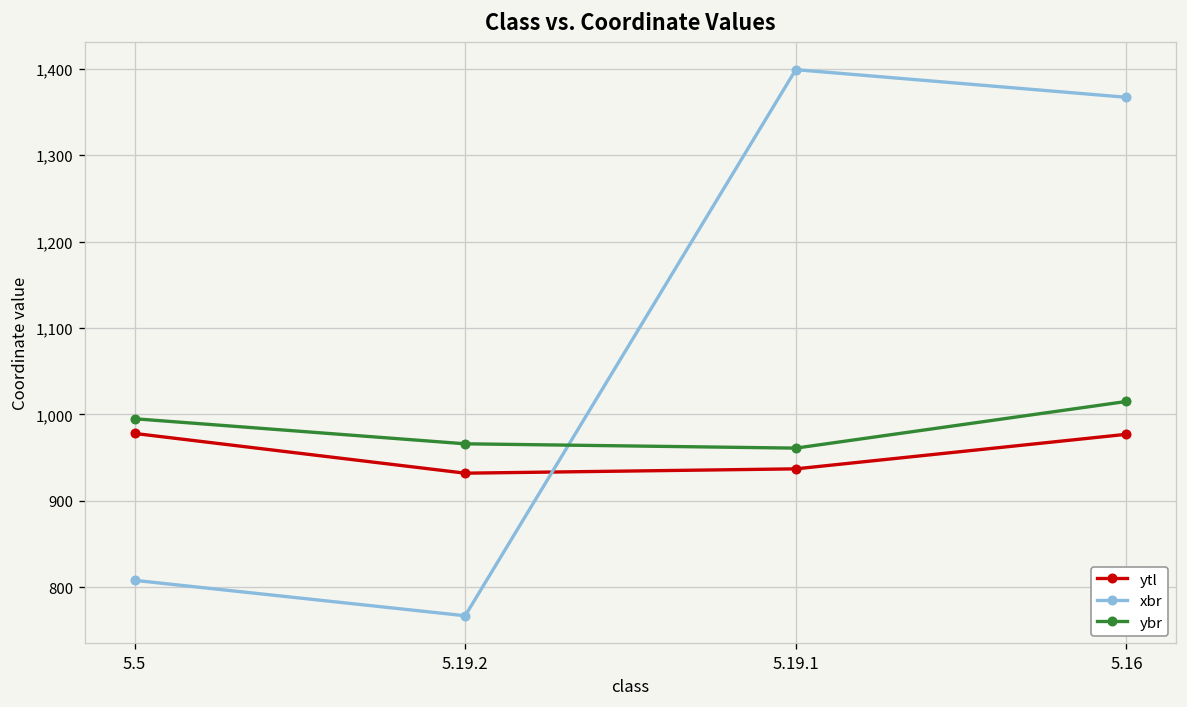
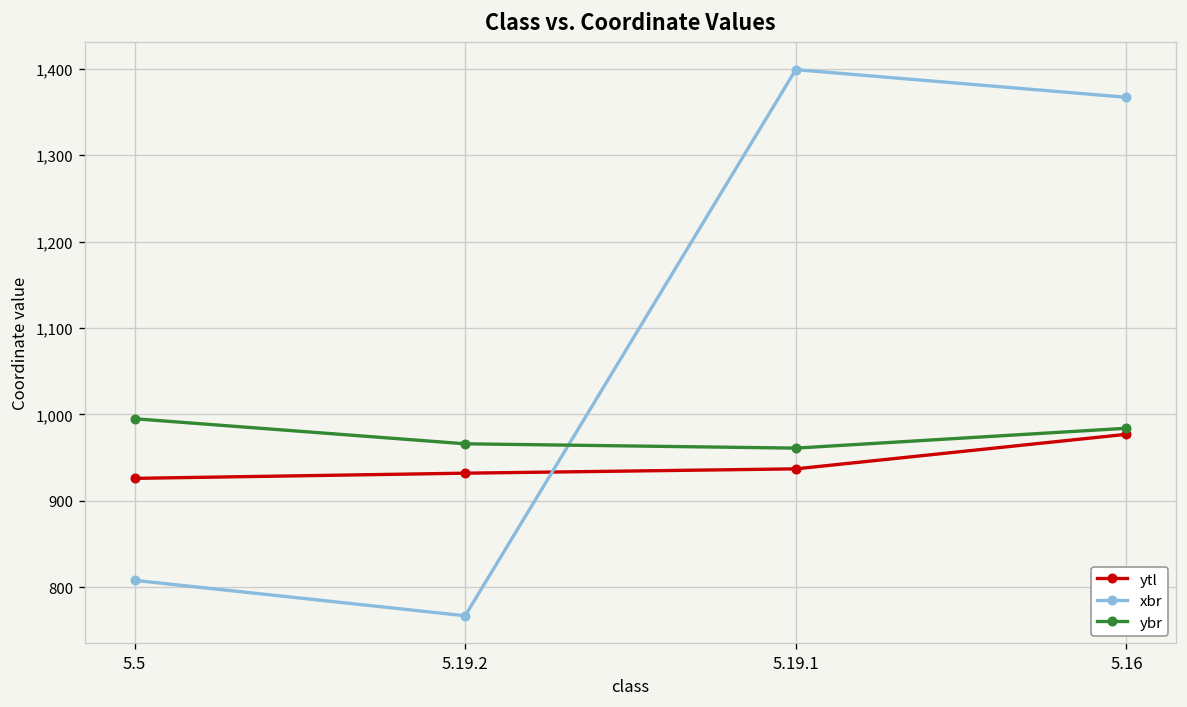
ytl, 5.5: 980 -> 930
ybr, 5.16: 1,020 -> 980
